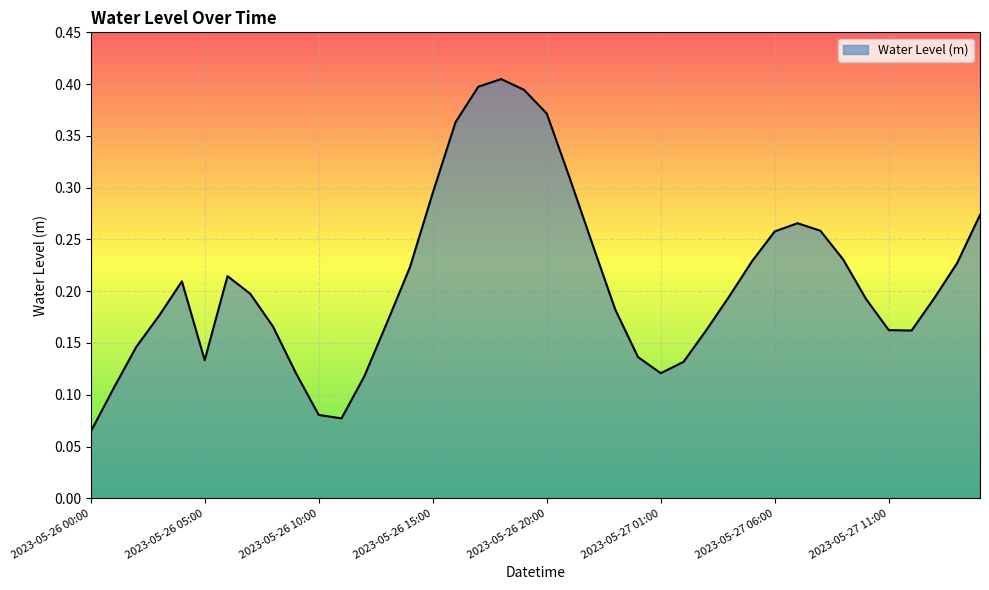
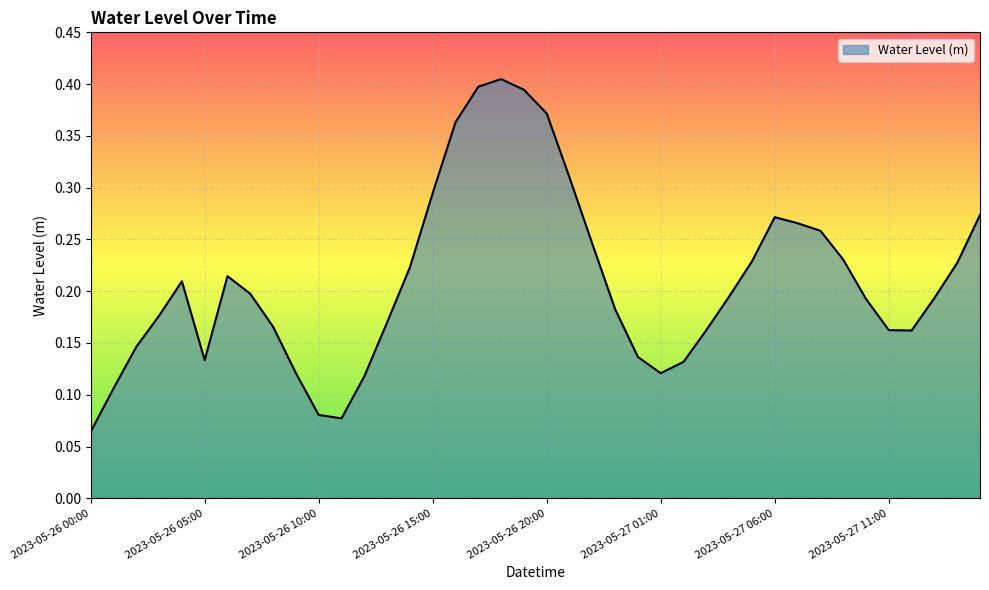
2023-05-27 06:00: 0.258 -> 0.272
